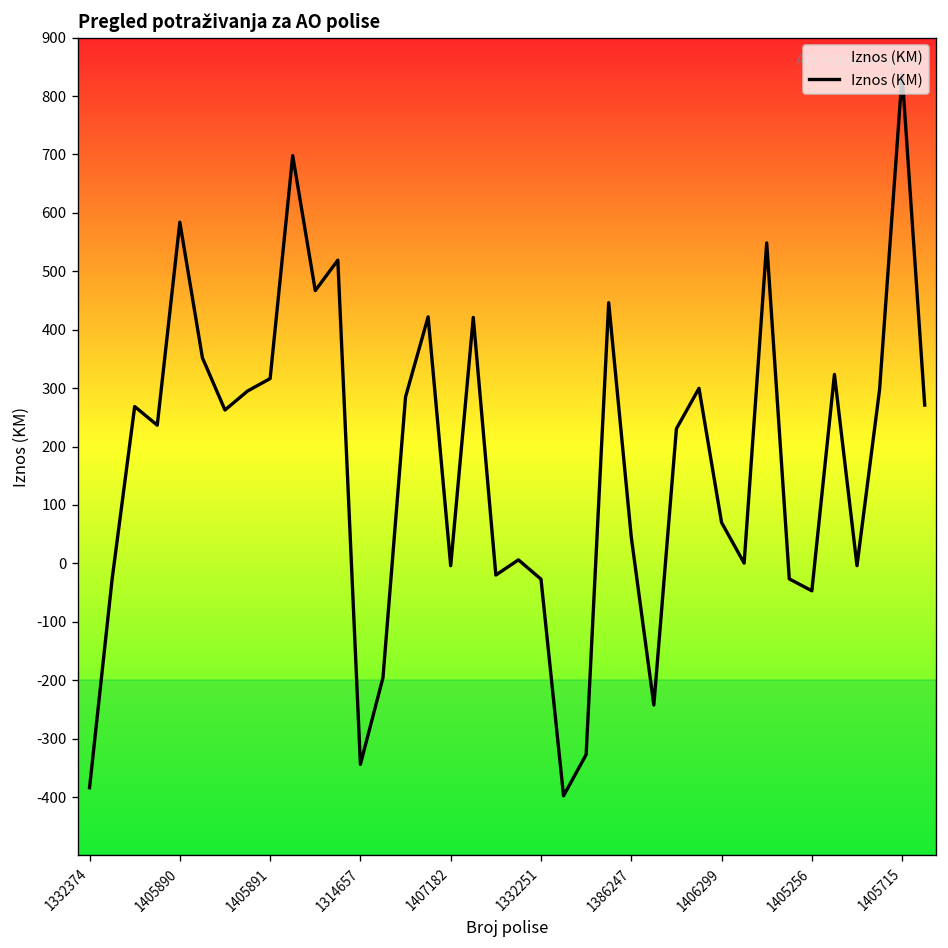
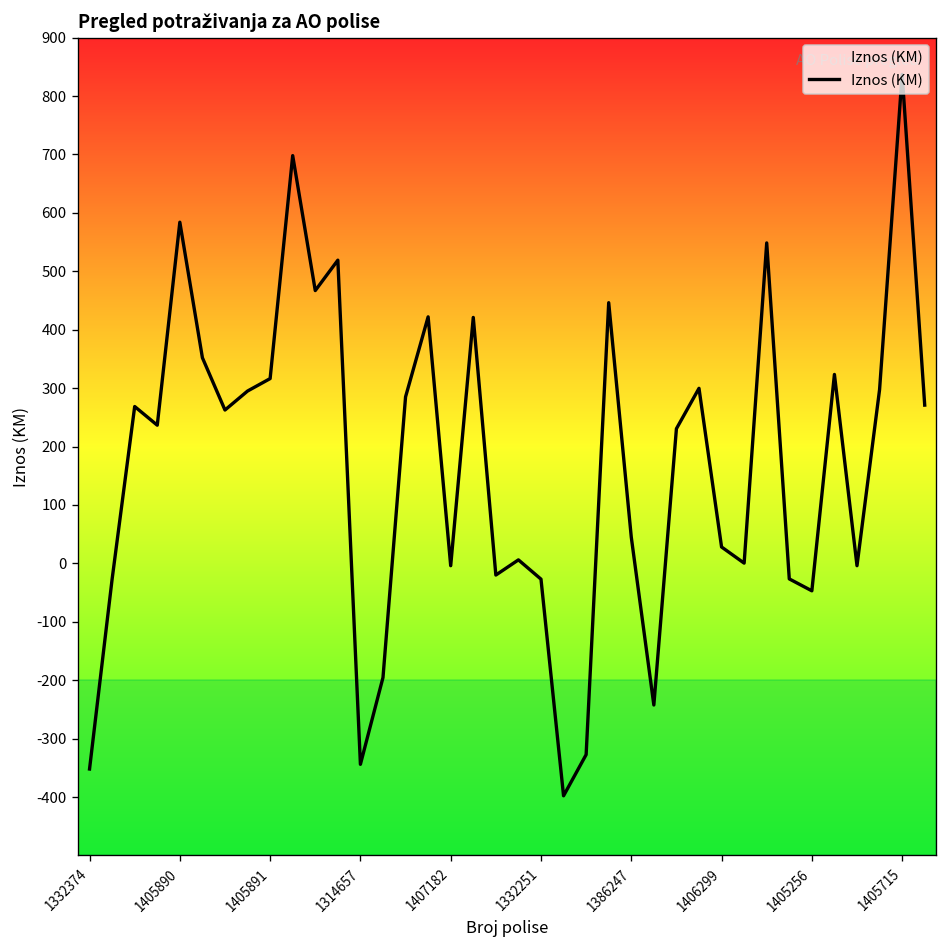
1332374: -380 -> -350
1406299: 70 -> 30
